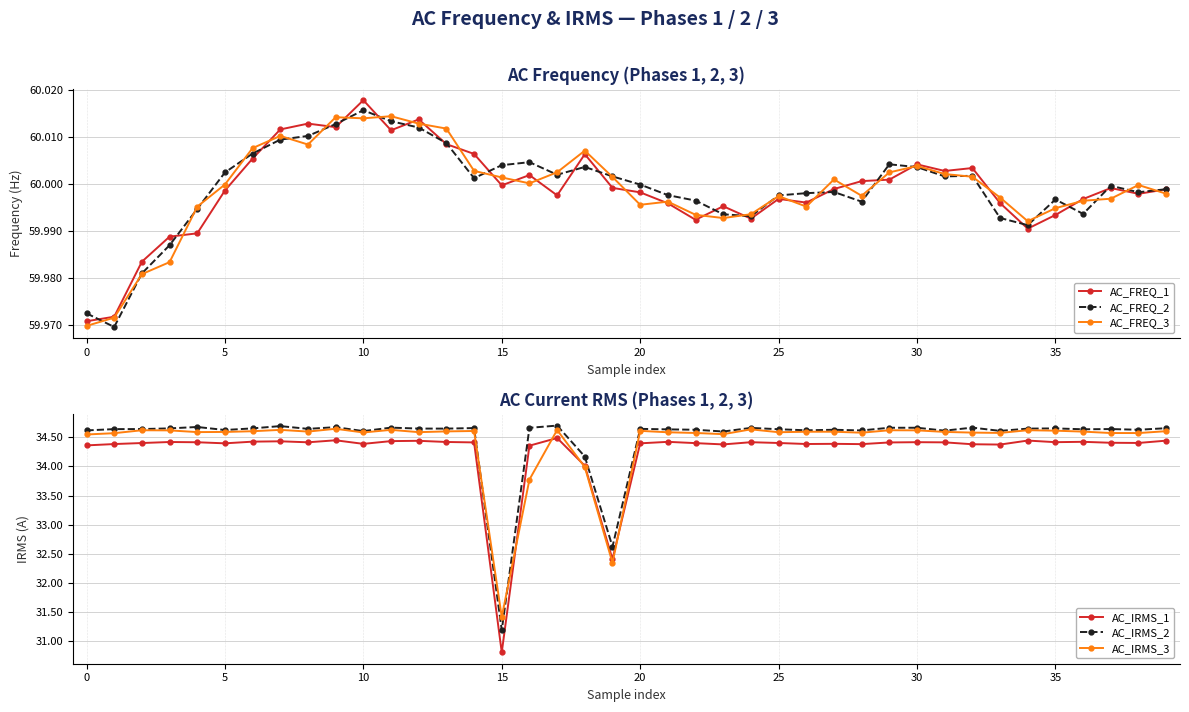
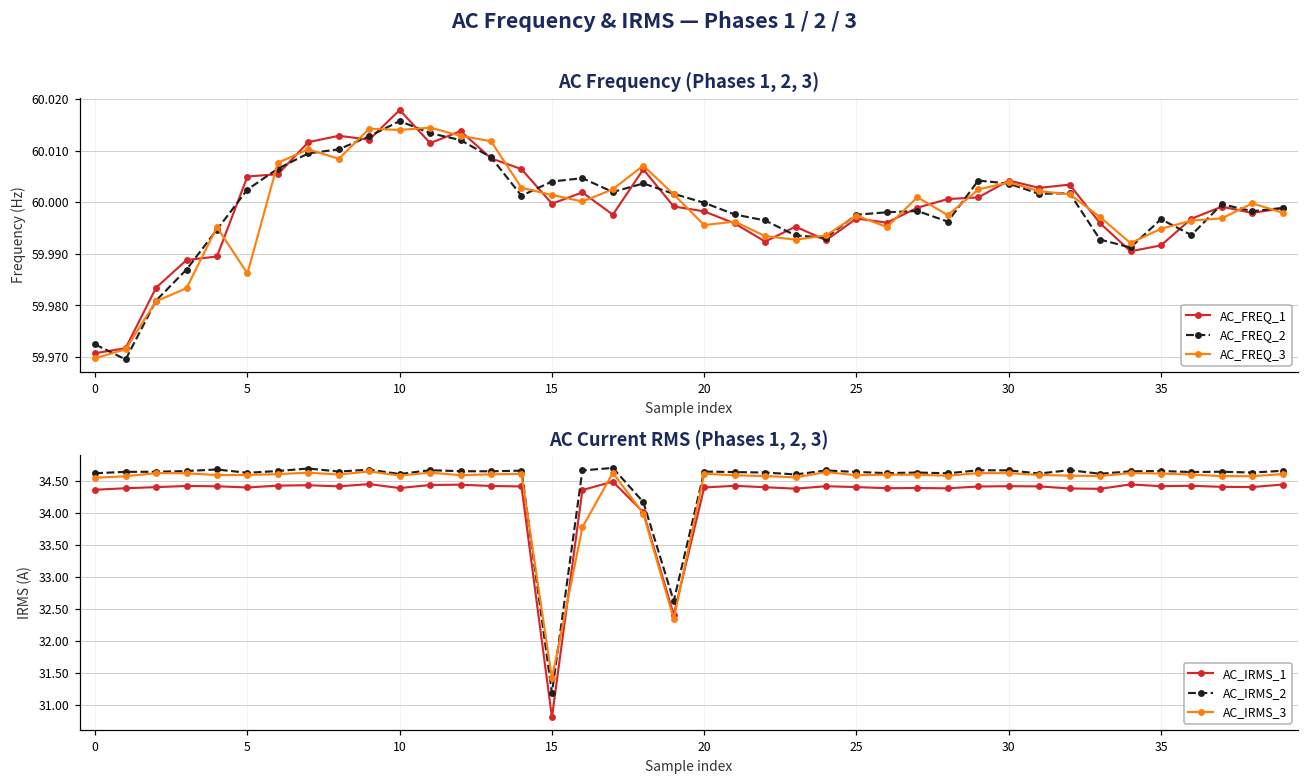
AC Frequency (Phases 1, 2, 3), AC_FREQ_1, 5: 59.999 -> 60.005
AC Frequency (Phases 1, 2, 3), AC_FREQ_3, 5: 60.000 -> 59.986
AC Frequency (Phases 1, 2, 3), AC_FREQ_1, 35: 59.993 -> 59.992
